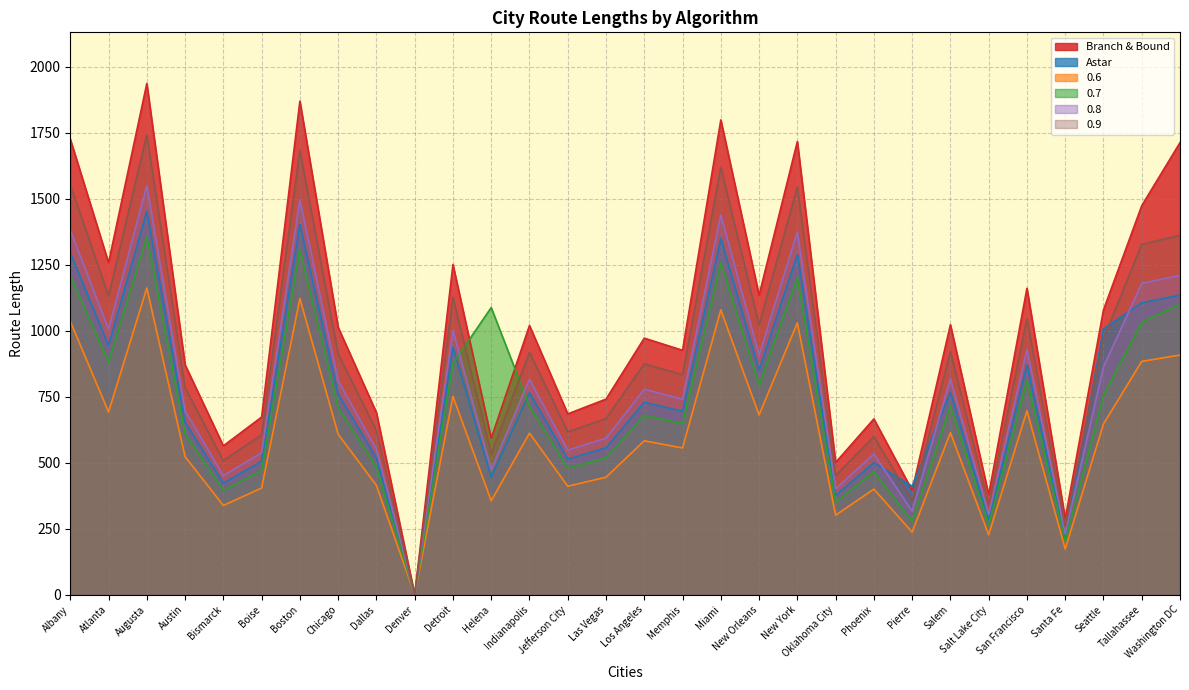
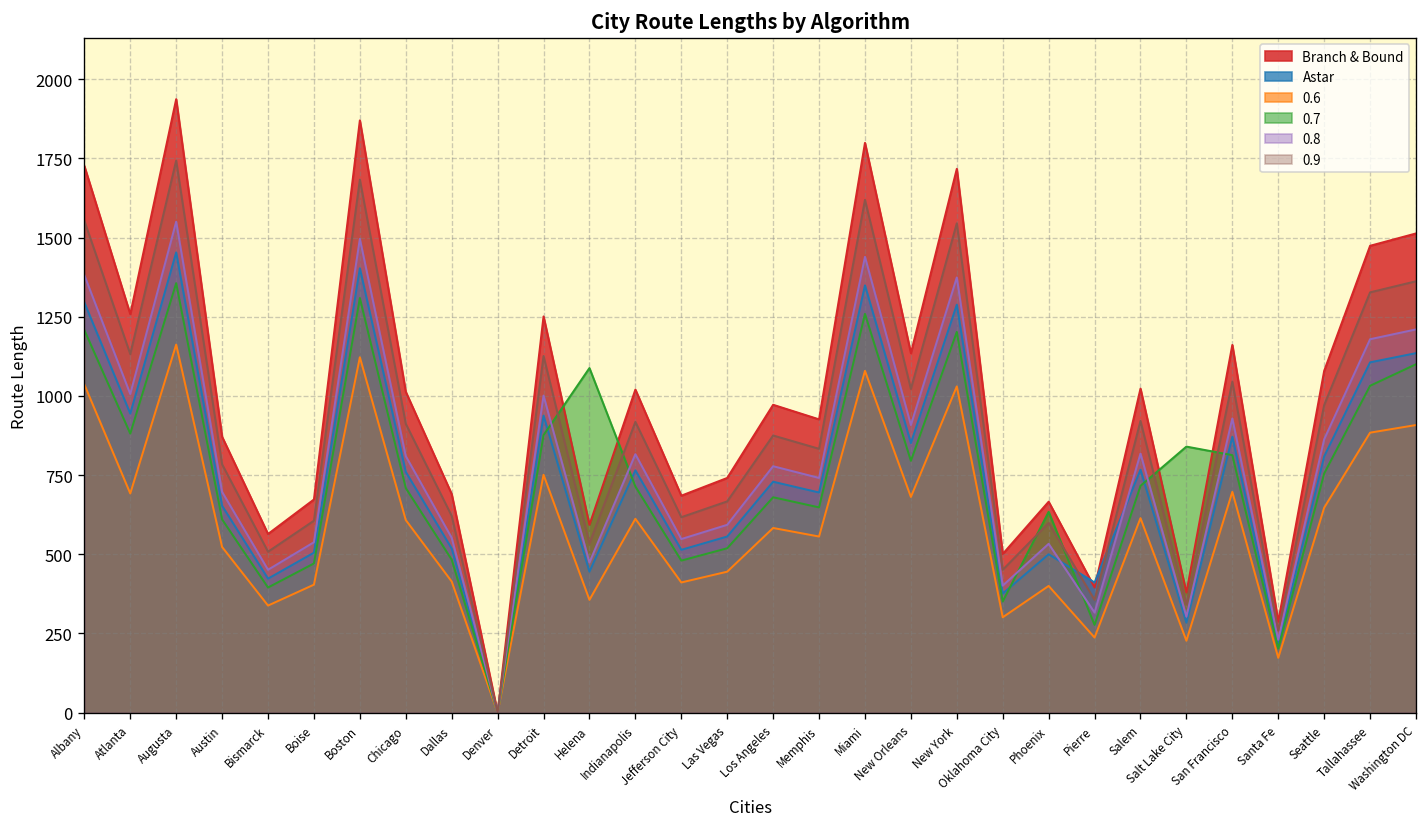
0.7, Phoenix: 470 -> 630
0.7, Salt Lake City: 270 -> 840
Astar, Seattle: 1010 -> 810
Branch & Bound, Washington DC: 1710 -> 1510
